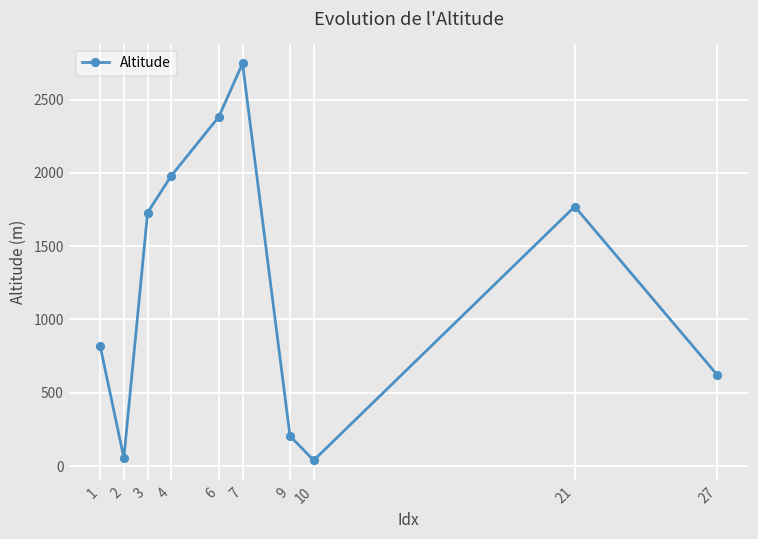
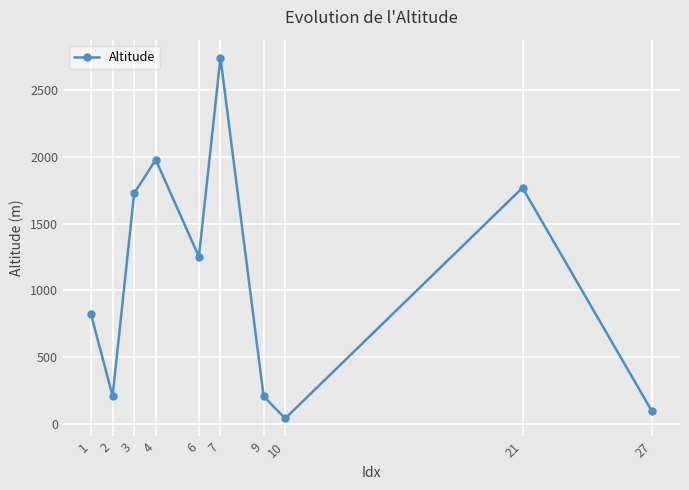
2: 60 -> 210
6: 2380 -> 1250
27: 620 -> 90
